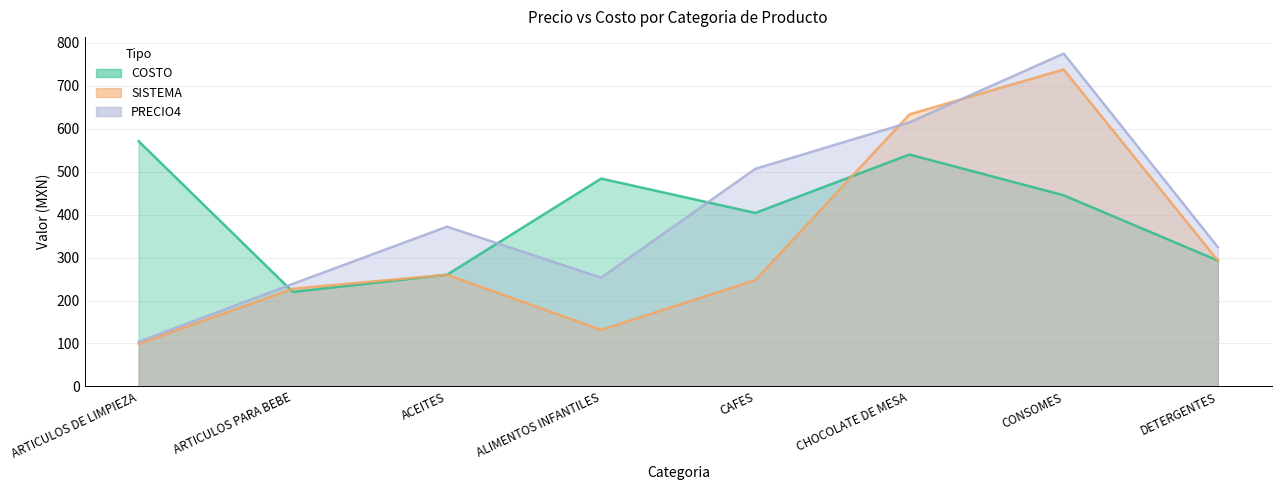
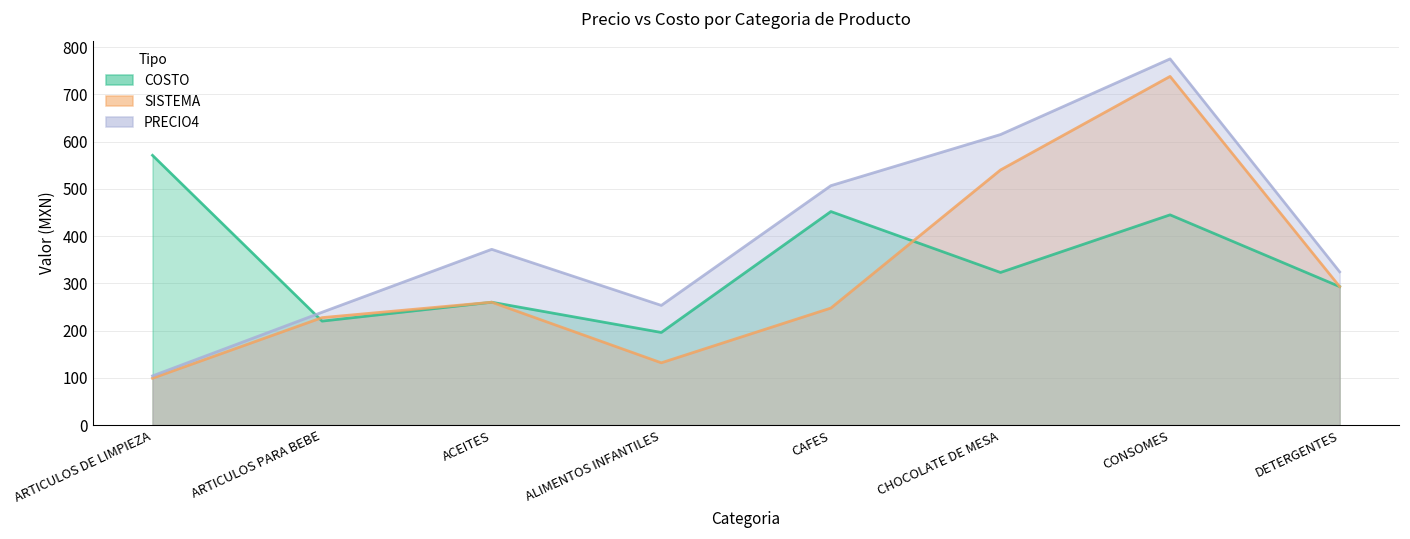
COSTO, ALIMENTOS INFANTILES: 480 -> 200
COSTO, CAFES: 400 -> 450
COSTO, CHOCOLATE DE MESA: 540 -> 320
SISTEMA, CHOCOLATE DE MESA: 630 -> 540
